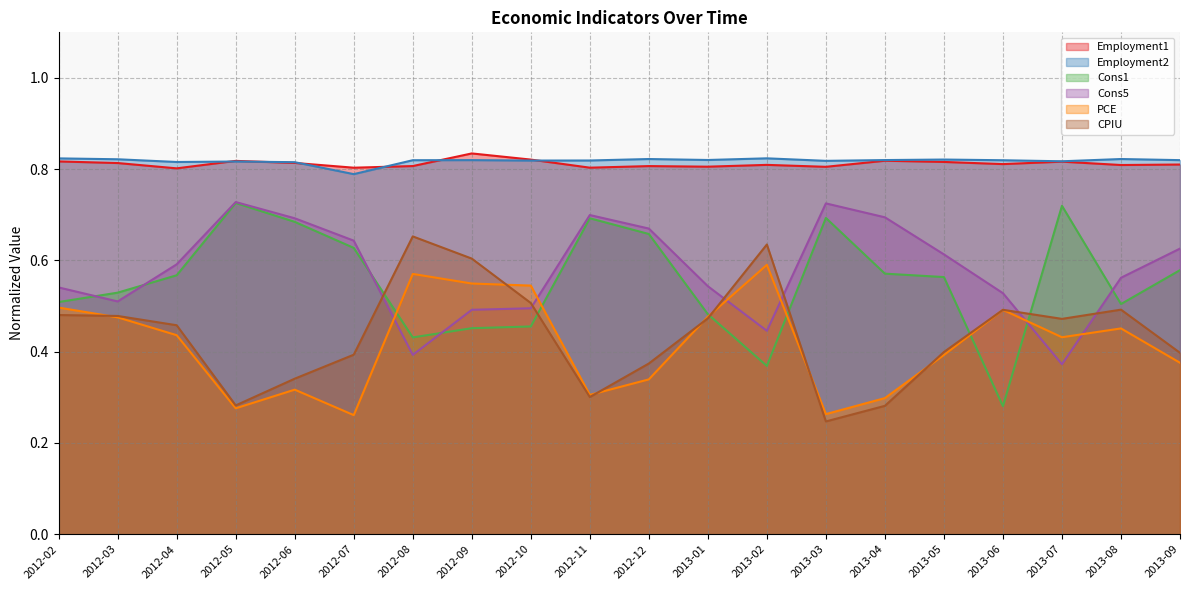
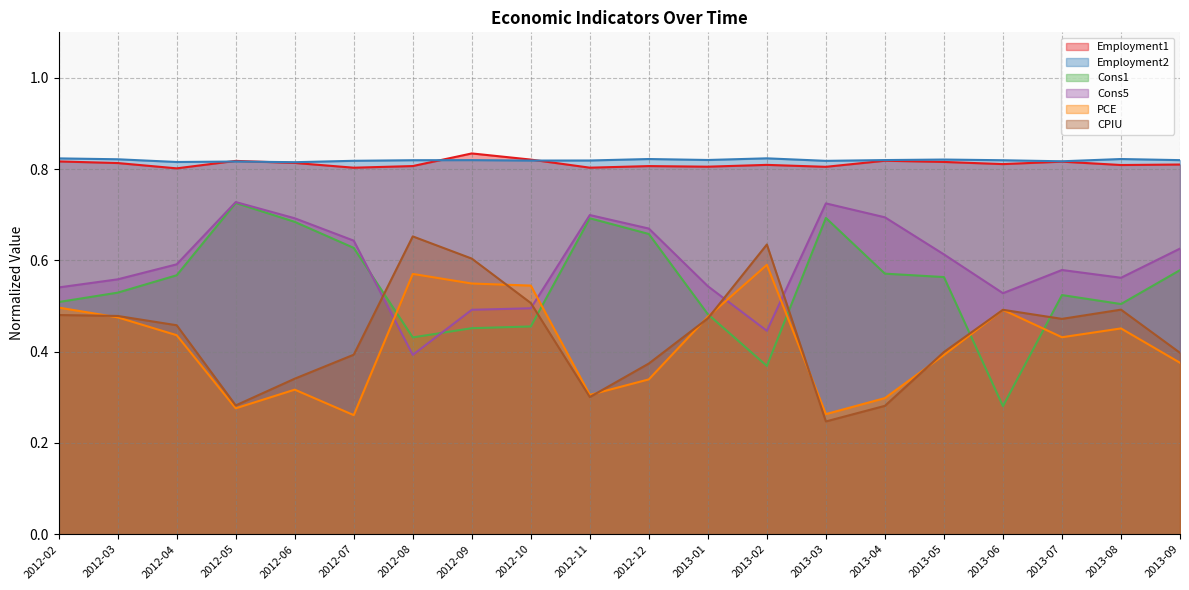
Cons5, 2012-03: 0.51 -> 0.56
Employment2, 2012-07: 0.79 -> 0.82
Cons1, 2013-07: 0.72 -> 0.52
Cons5, 2013-07: 0.37 -> 0.58
